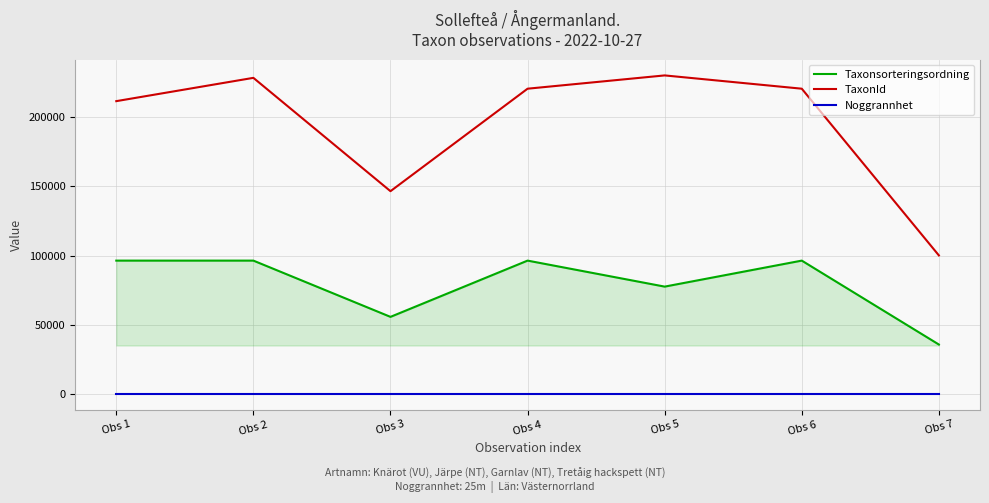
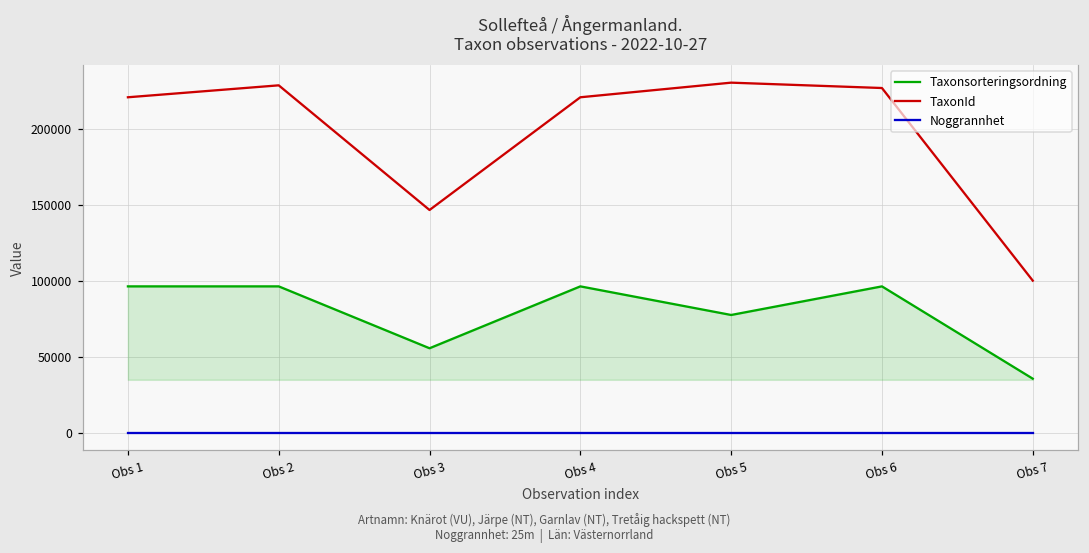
TaxonId, Obs 1: 212000 -> 221000
TaxonId, Obs 6: 221000 -> 227000
